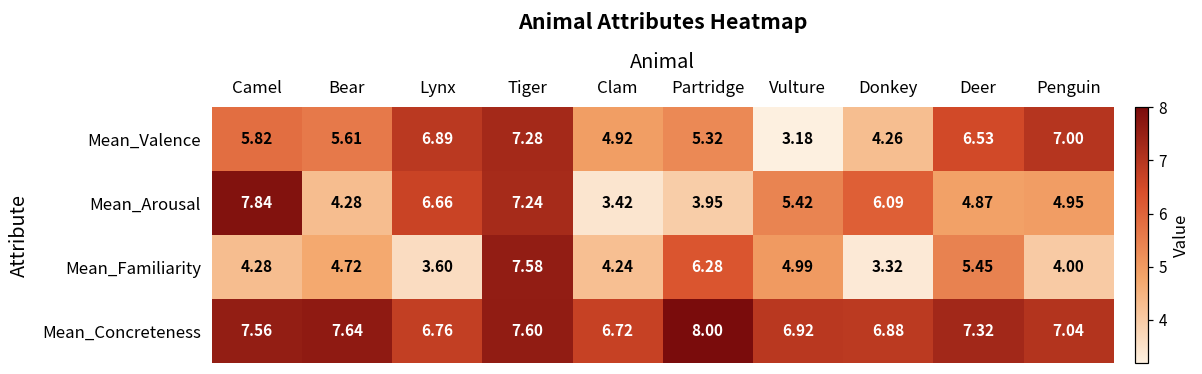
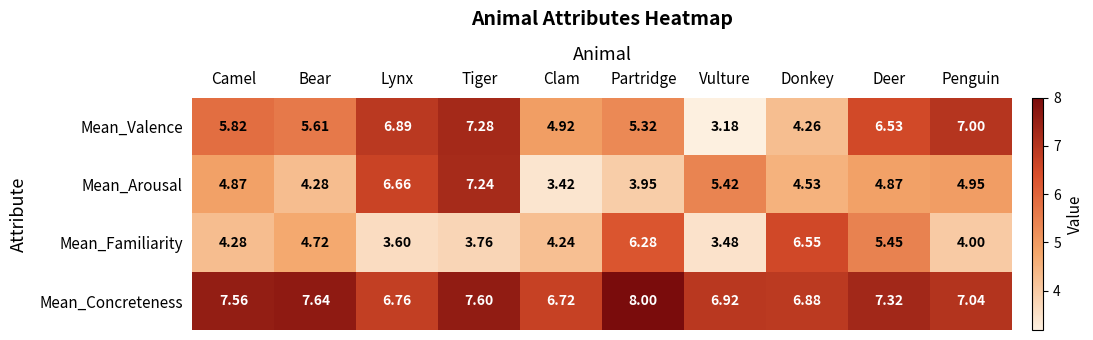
Mean_Arousal, Camel: 7.84 -> 4.87
Mean_Arousal, Donkey: 6.09 -> 4.53
Mean_Familiarity, Tiger: 7.58 -> 3.76
Mean_Familiarity, Vulture: 4.99 -> 3.48
Mean_Familiarity, Donkey: 3.32 -> 6.55
